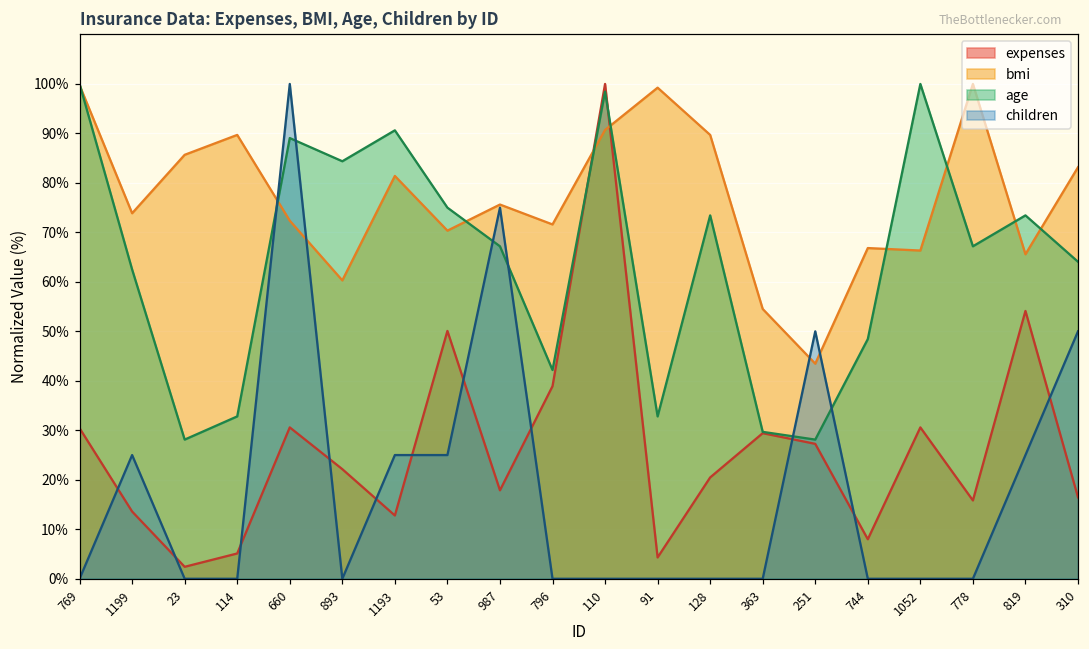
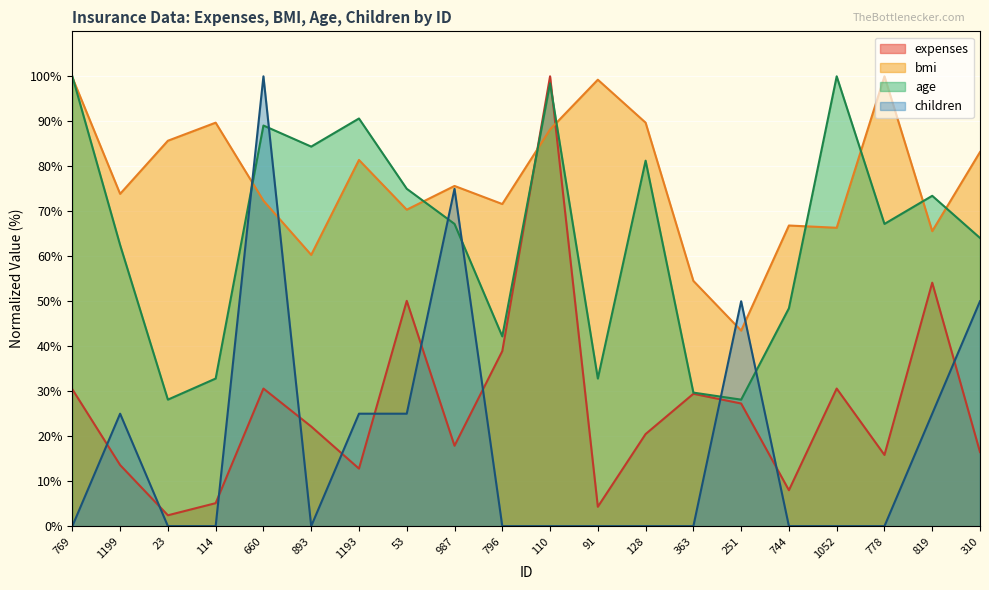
bmi, 110: 91% -> 88%
age, 128: 73% -> 81%
